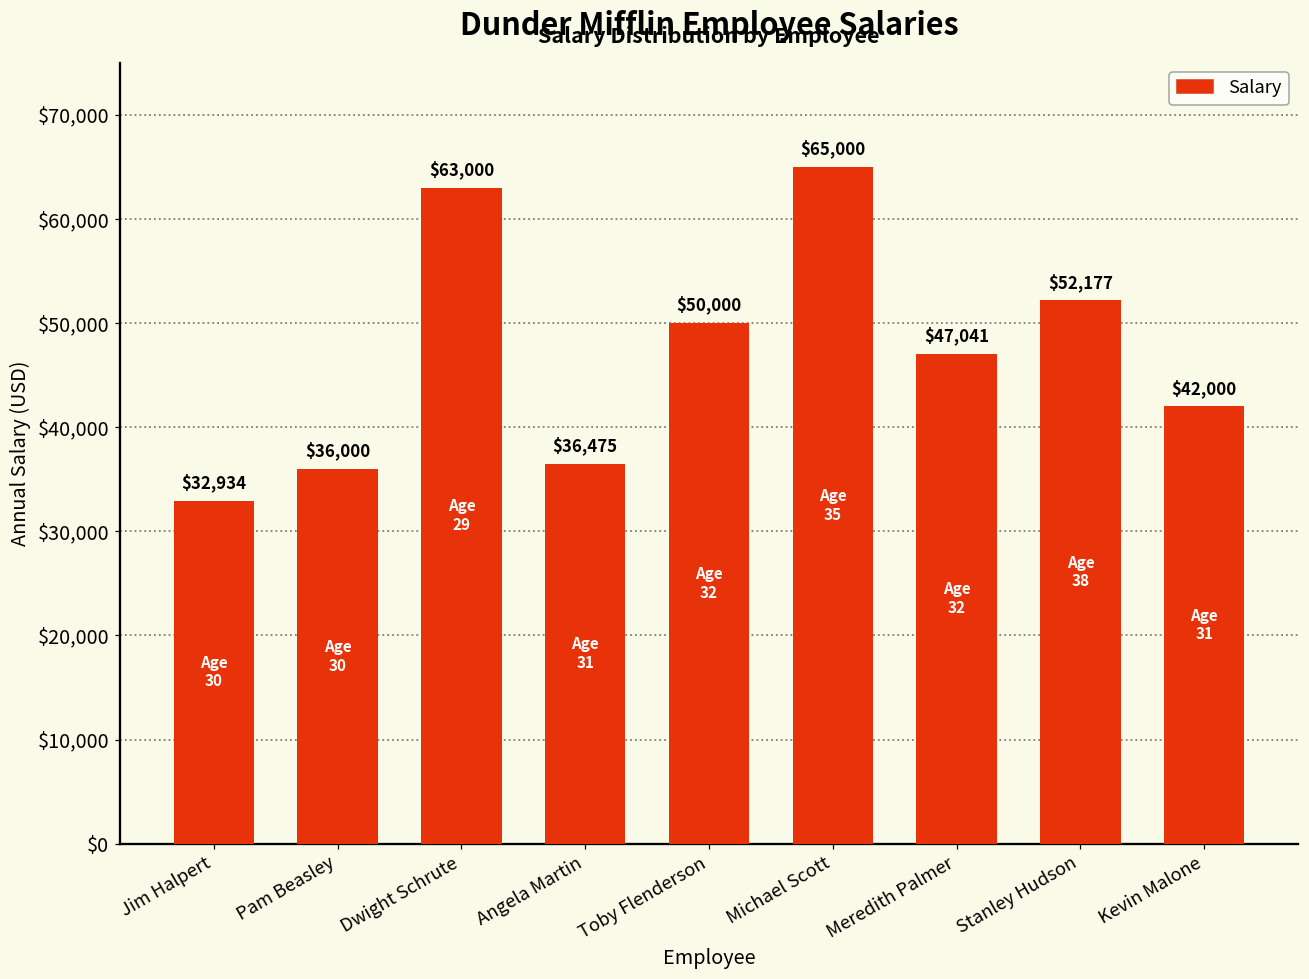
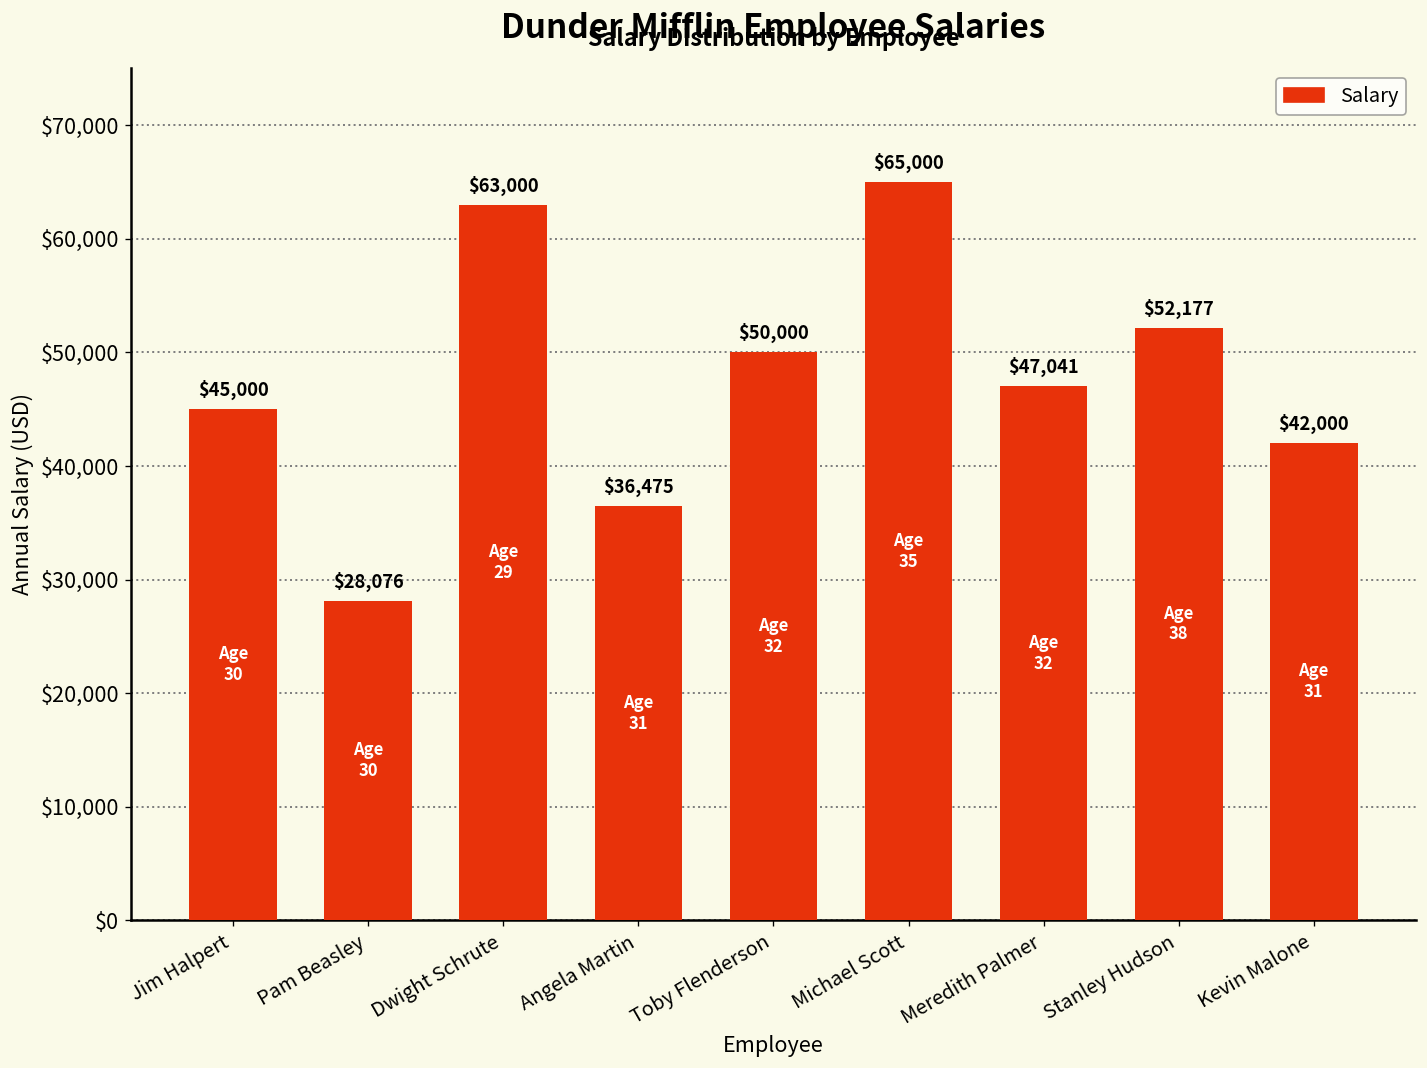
Jim Halpert: $32,934 -> $45,000
Pam Beasley: $36,000 -> $28,076
